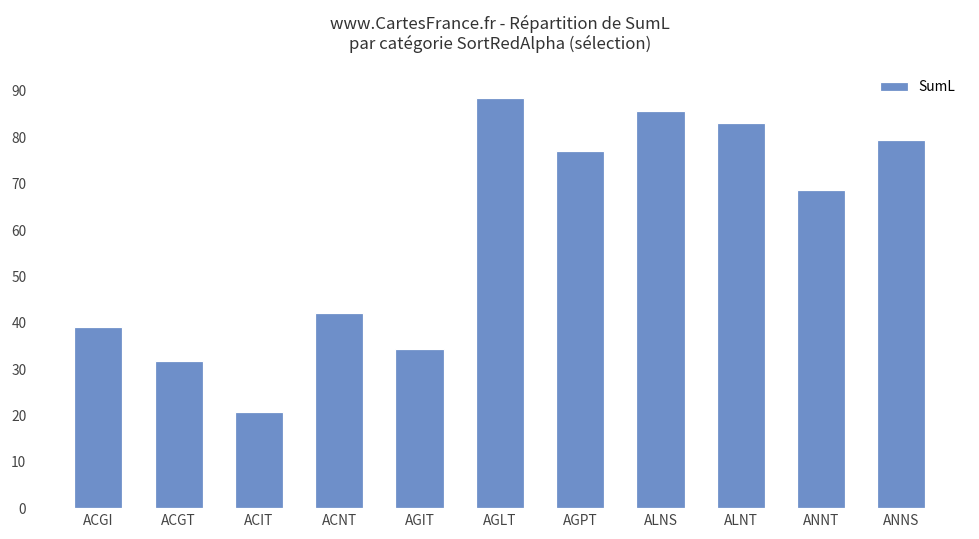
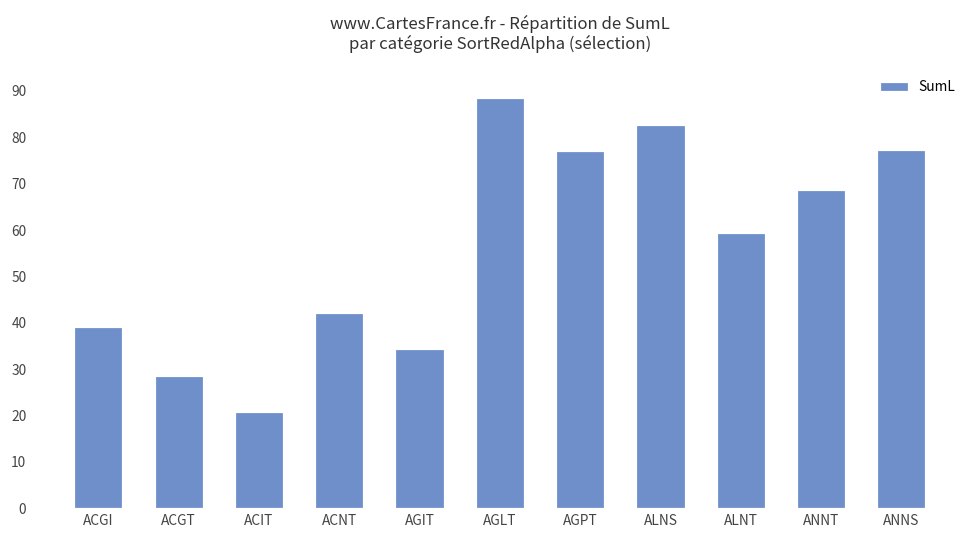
ACGT: 32 -> 29
ALNS: 86 -> 83
ALNT: 83 -> 59
ANNS: 79 -> 77
